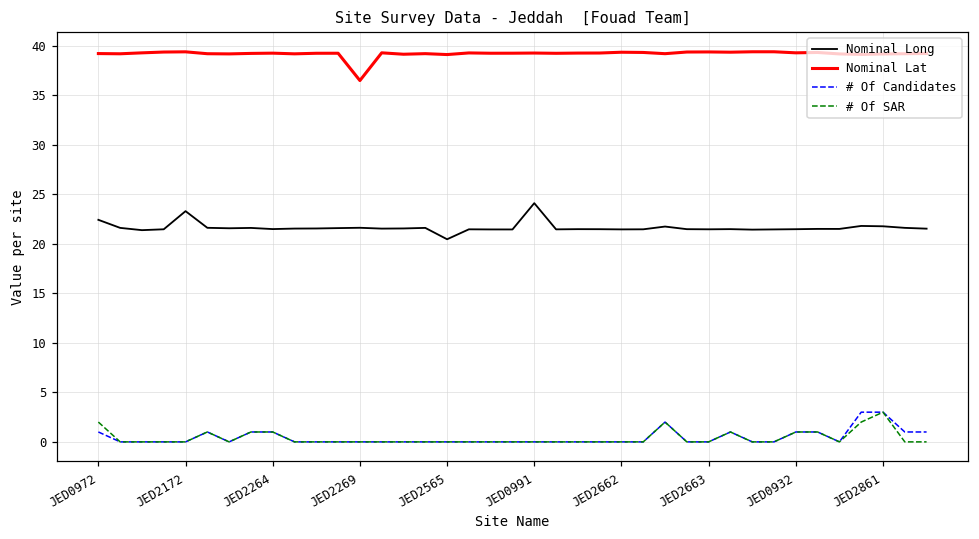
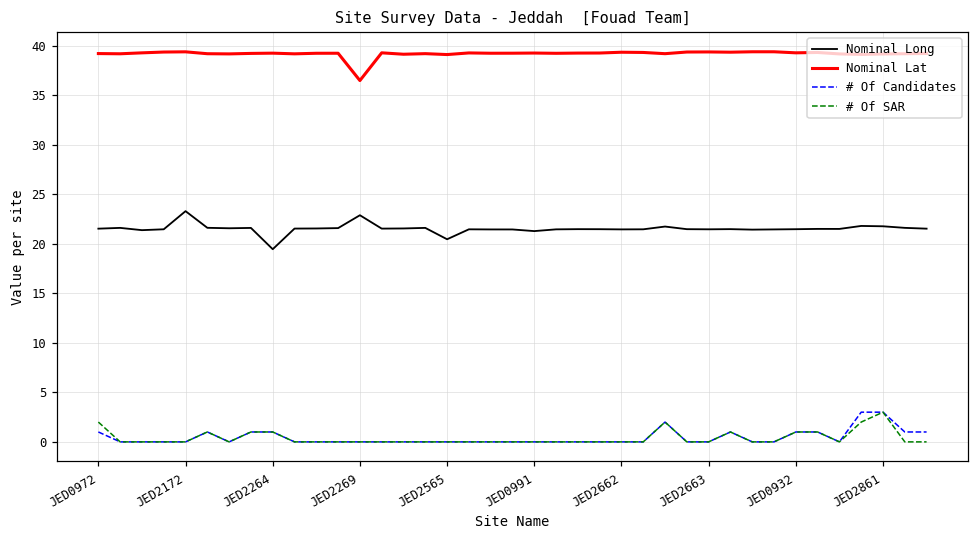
Nominal Long, JED0972: 22.4 -> 21.5
Nominal Long, JED2264: 21 -> 19
Nominal Long, JED2269: 22 -> 23
Nominal Long, JED0991: 24 -> 21
